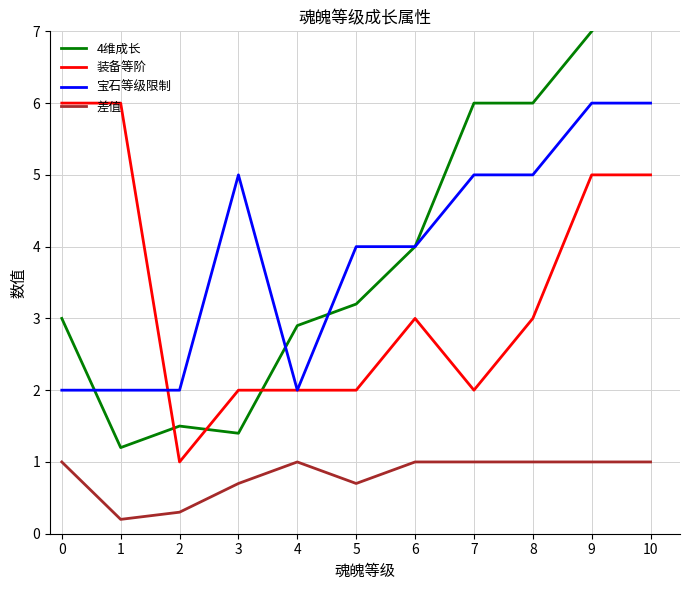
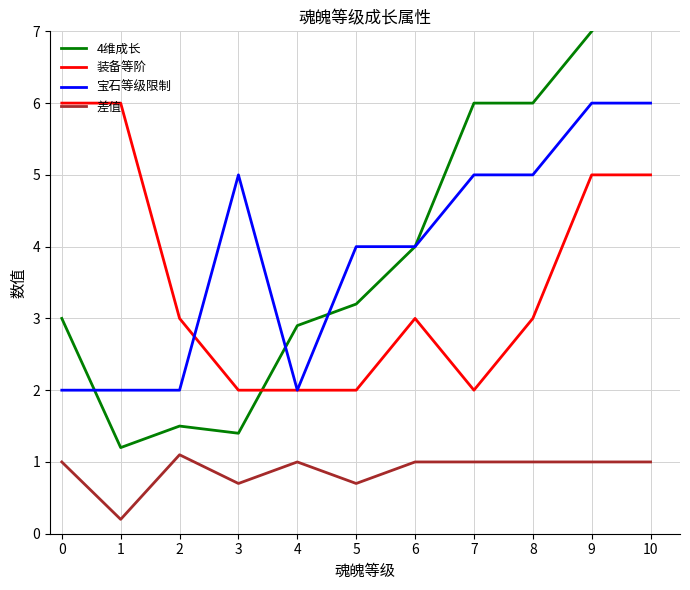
装备等阶, 2: 1 -> 3
差值, 2: 0.3 -> 1.1
